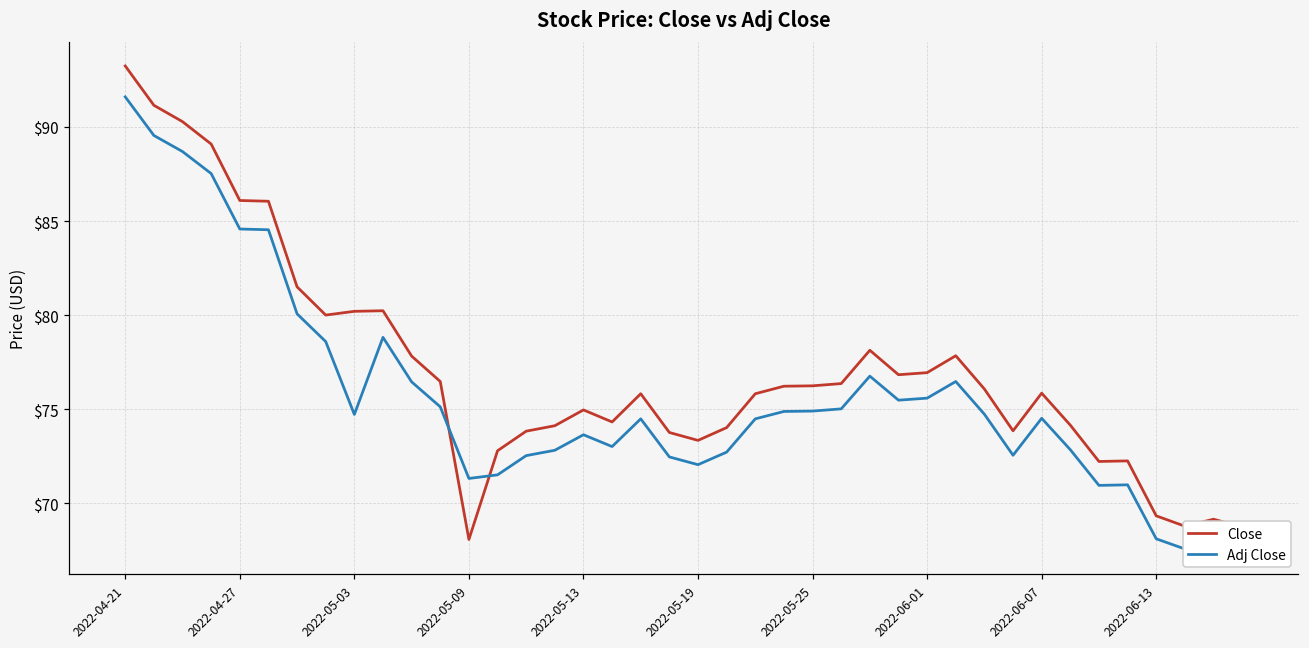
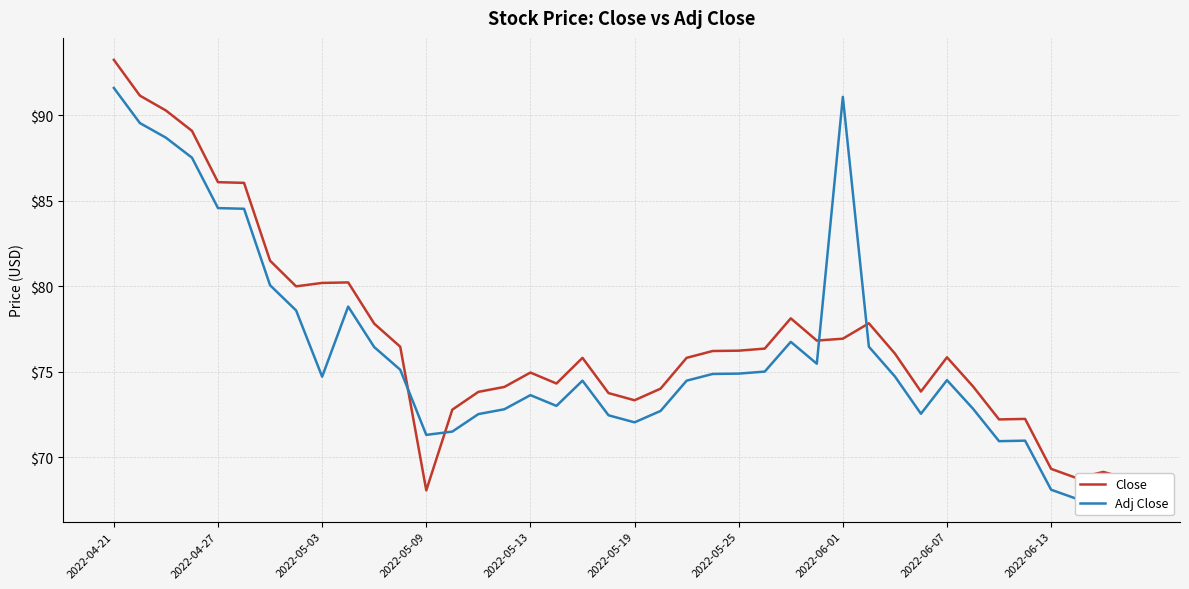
Adj Close, 2022-06-01: $75.6 -> $91.1
